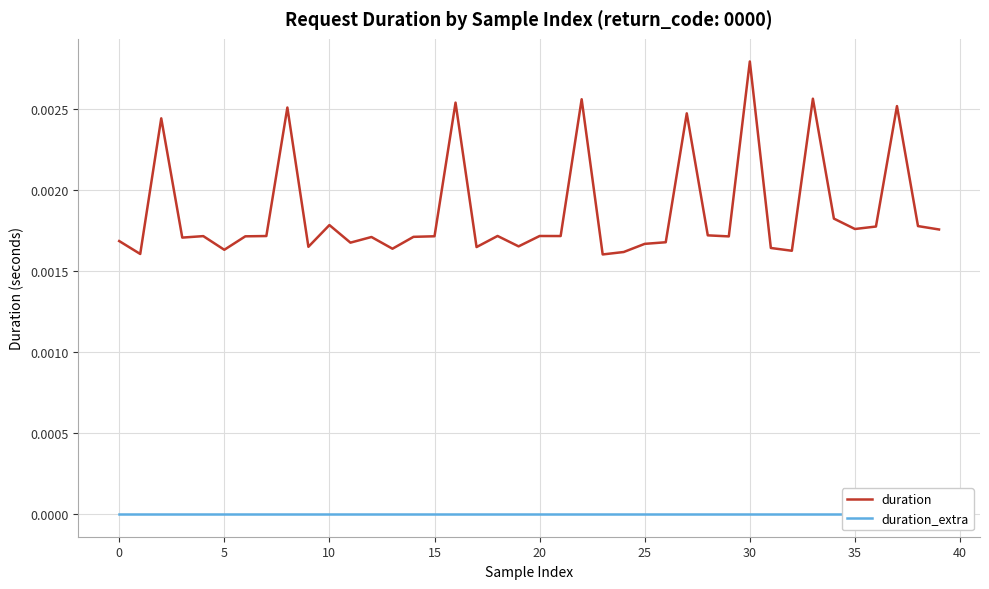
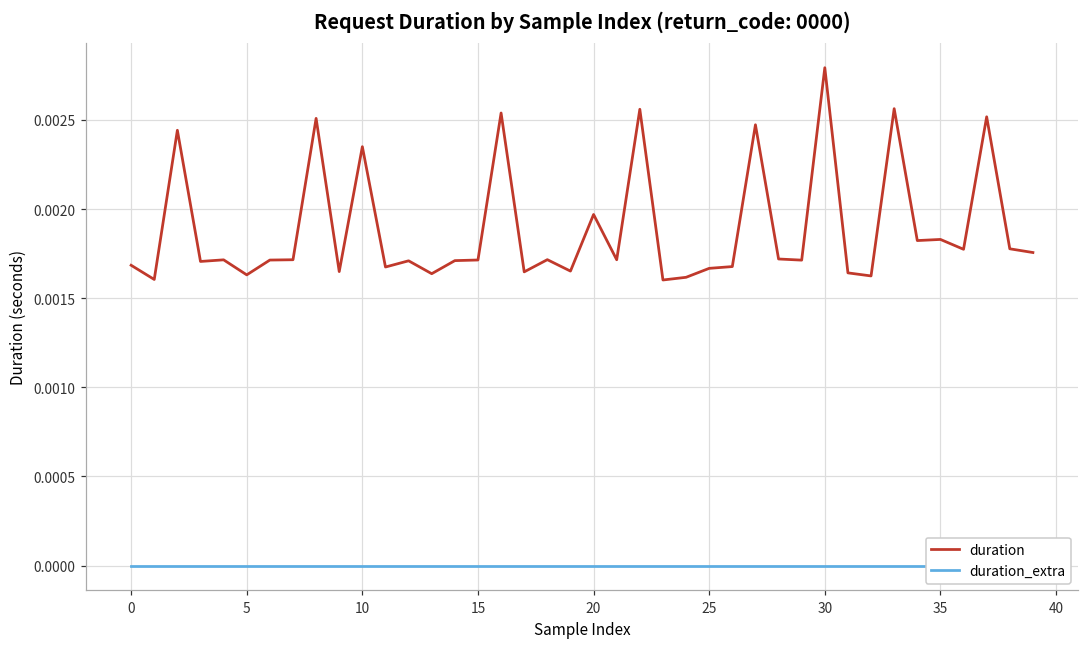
duration, 10: 0.00178 -> 0.00235
duration, 20: 0.00172 -> 0.00197
duration, 35: 0.00176 -> 0.00183
